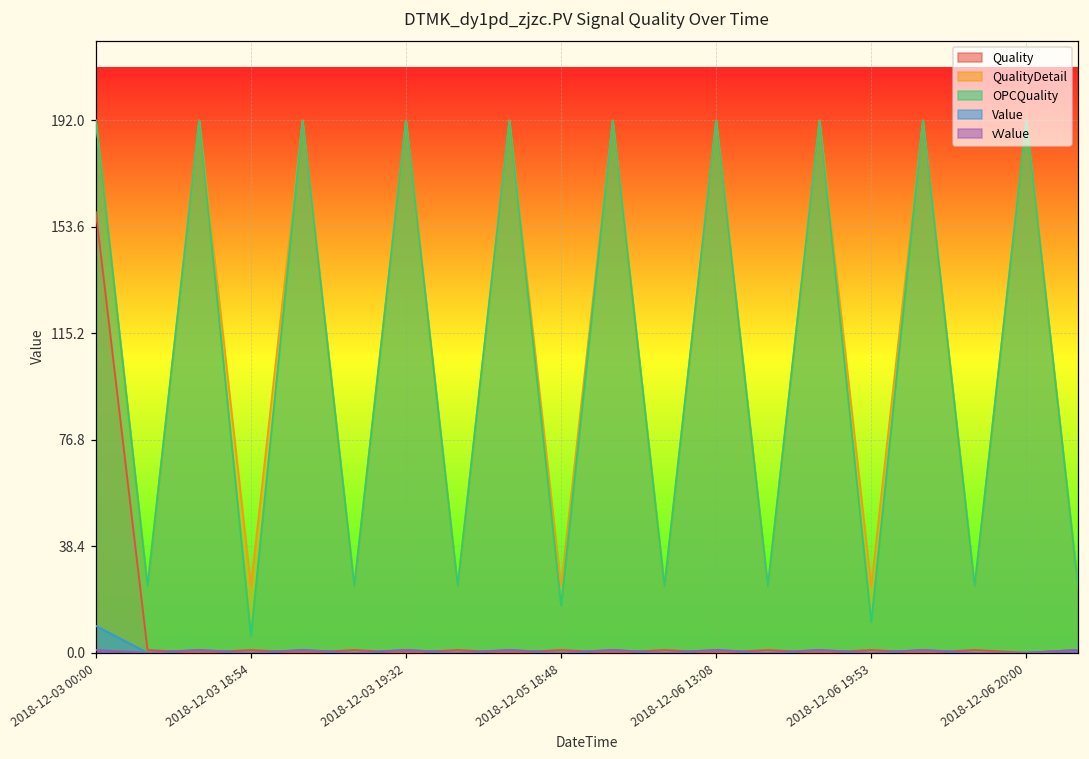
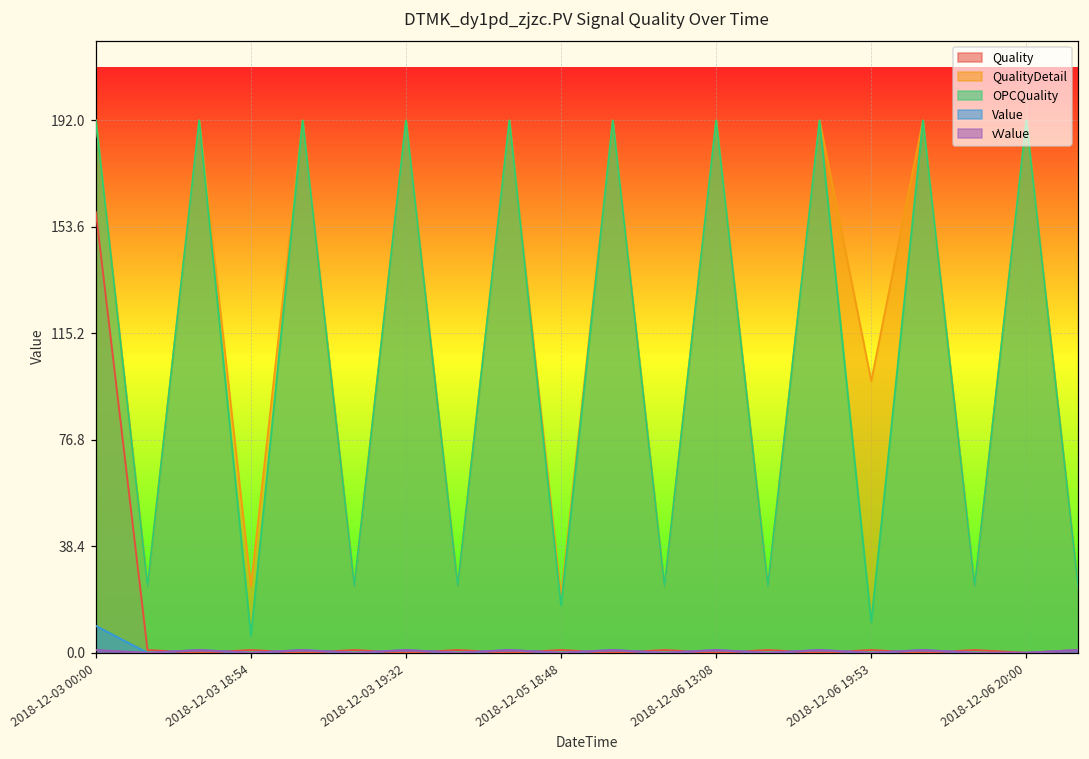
QualityDetail, 2018-12-05 18:48: 24 -> 20
QualityDetail, 2018-12-06 19:53: 24 -> 98
